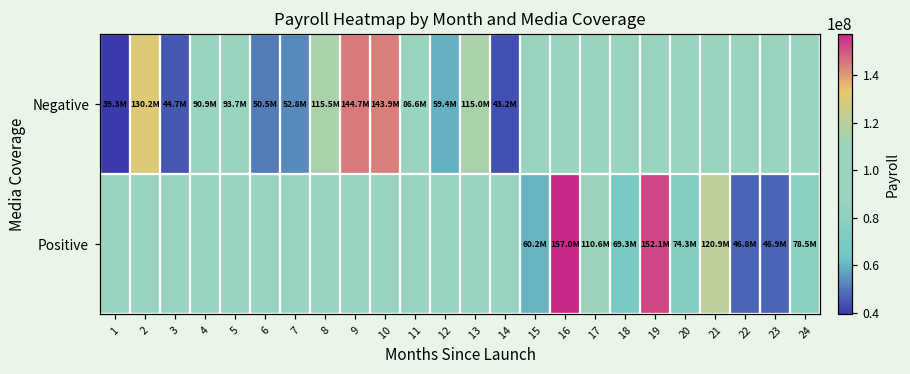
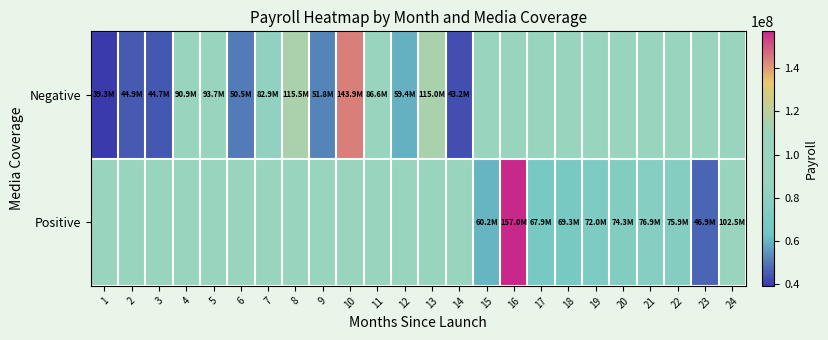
Negative, 2: 130.2M -> 44.9M
Negative, 7: 52.8M -> 82.9M
Negative, 9: 144.7M -> 51.8M
Positive, 17: 110.6M -> 67.9M
Positive, 19: 152.1M -> 72.0M
Positive, 21: 120.9M -> 76.9M
Positive, 22: 46.8M -> 75.9M
Positive, 24: 78.5M -> 102.5M
